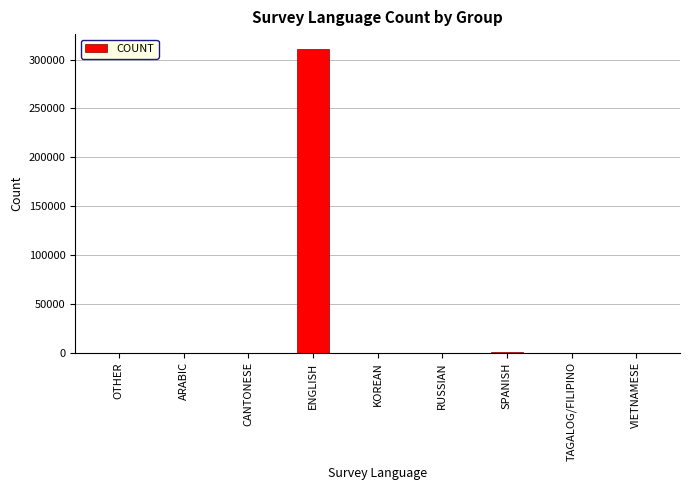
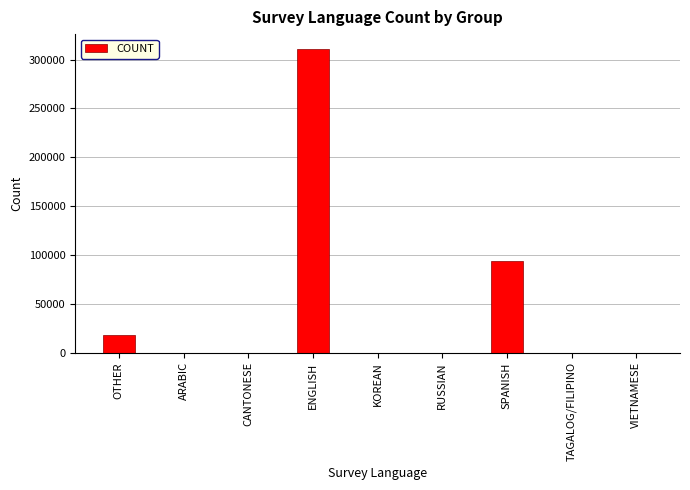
OTHER: 0 -> 20000
SPANISH: 0 -> 90000
